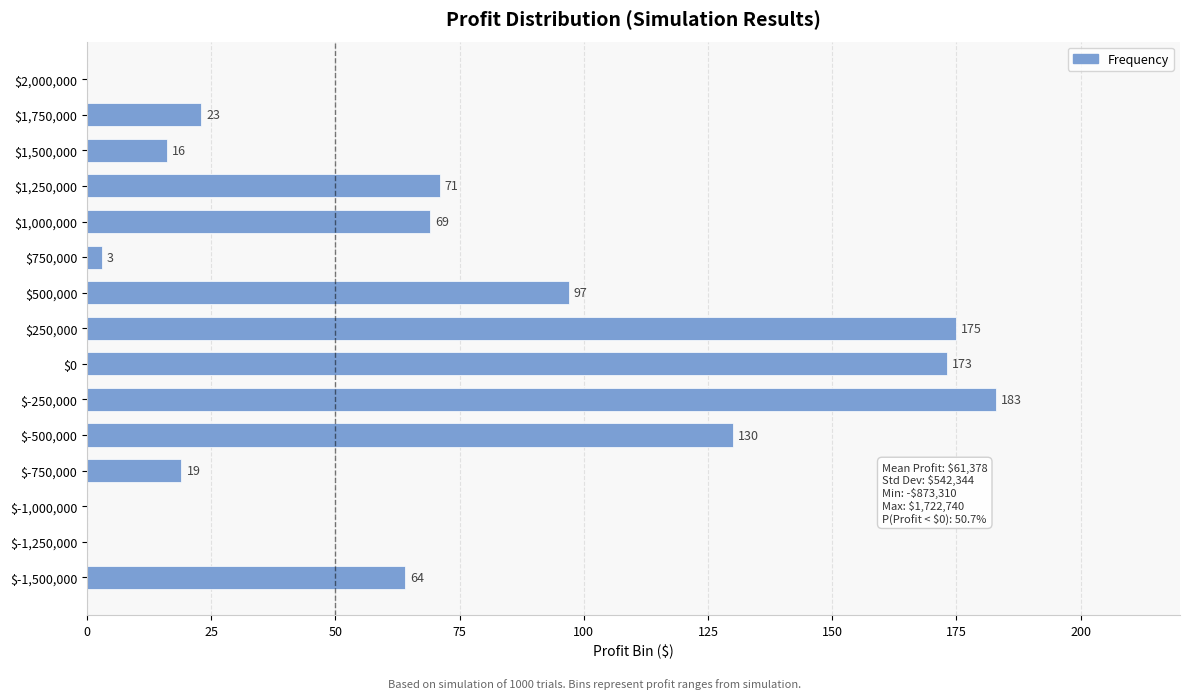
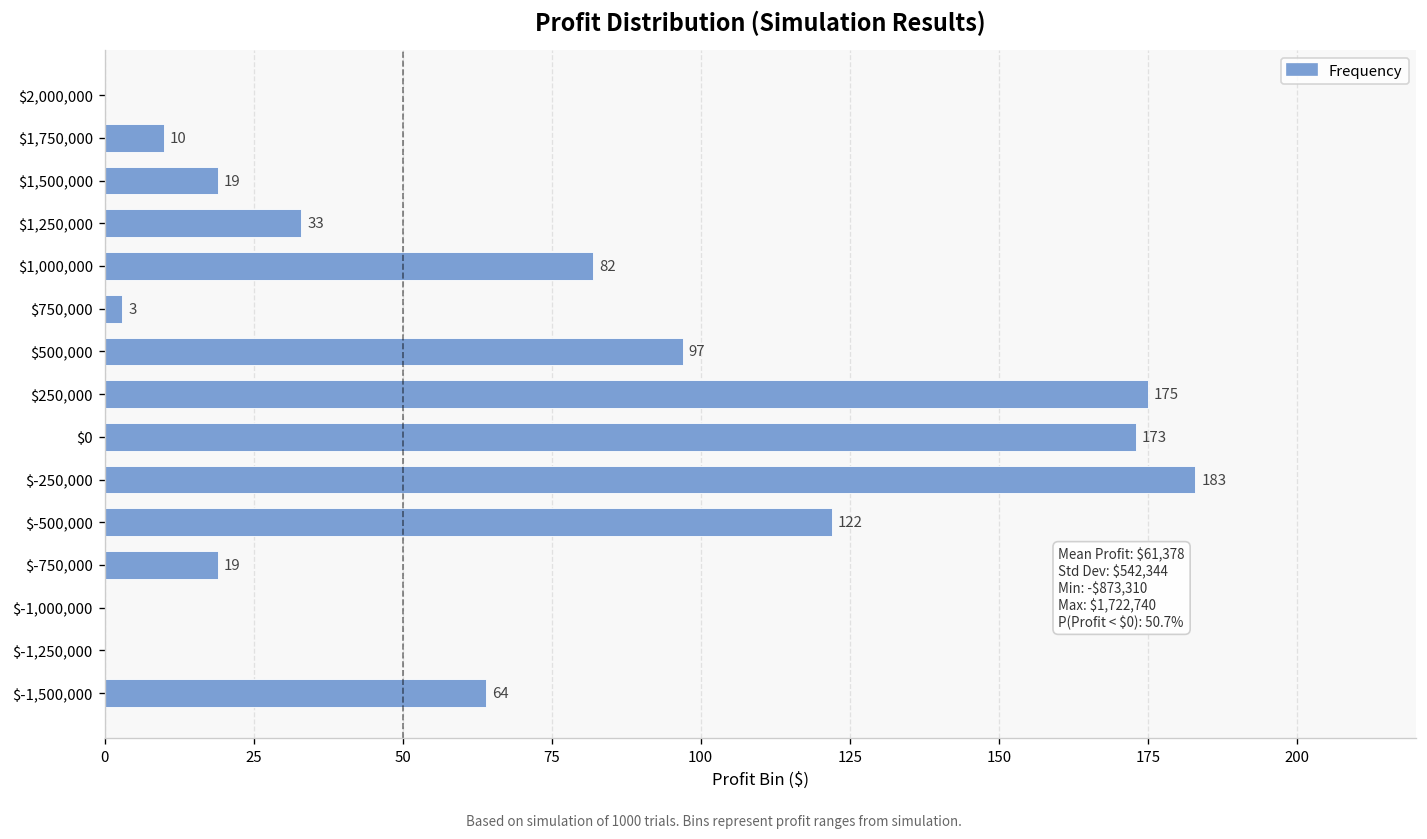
$1,750,000: 23 -> 10
$1,500,000: 16 -> 19
$1,250,000: 71 -> 33
$1,000,000: 69 -> 82
$-500,000: 130 -> 122
